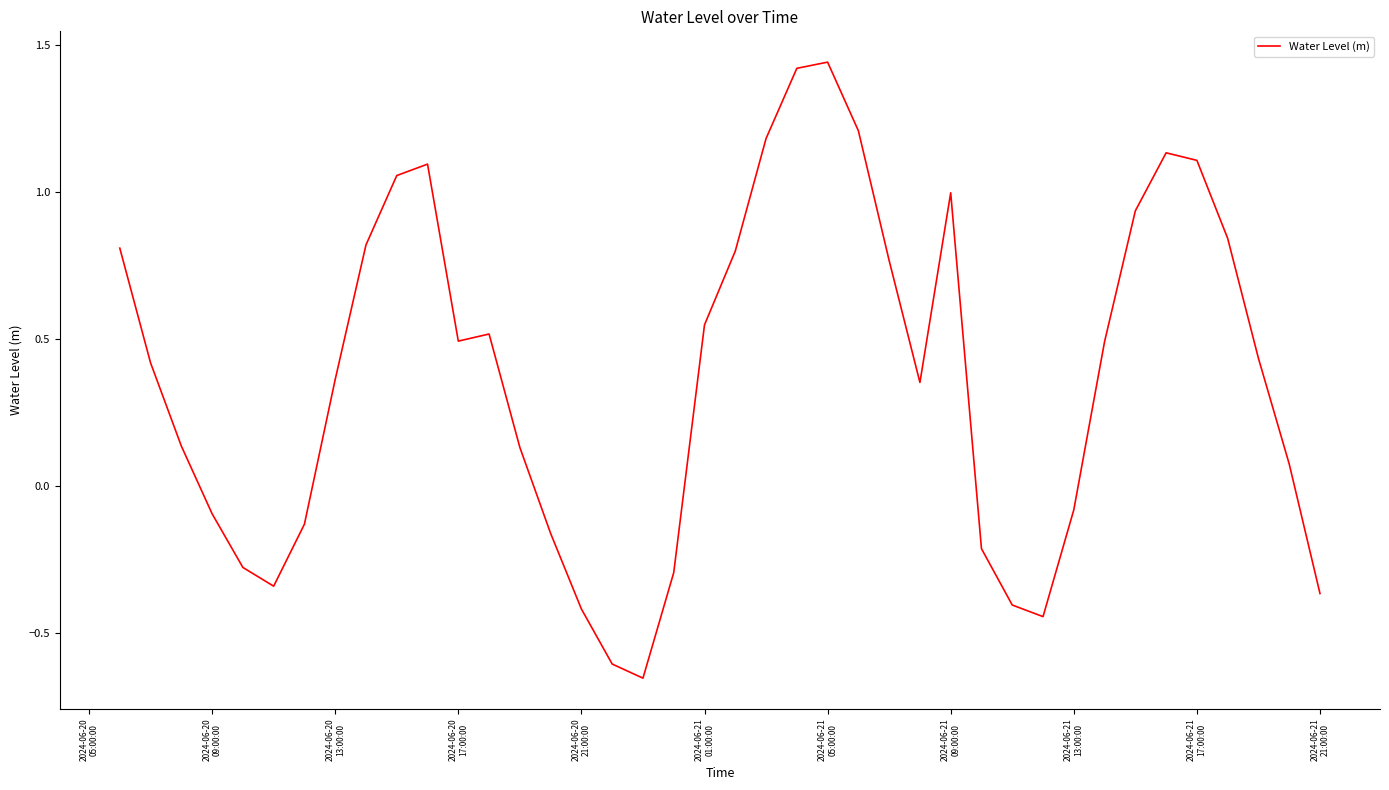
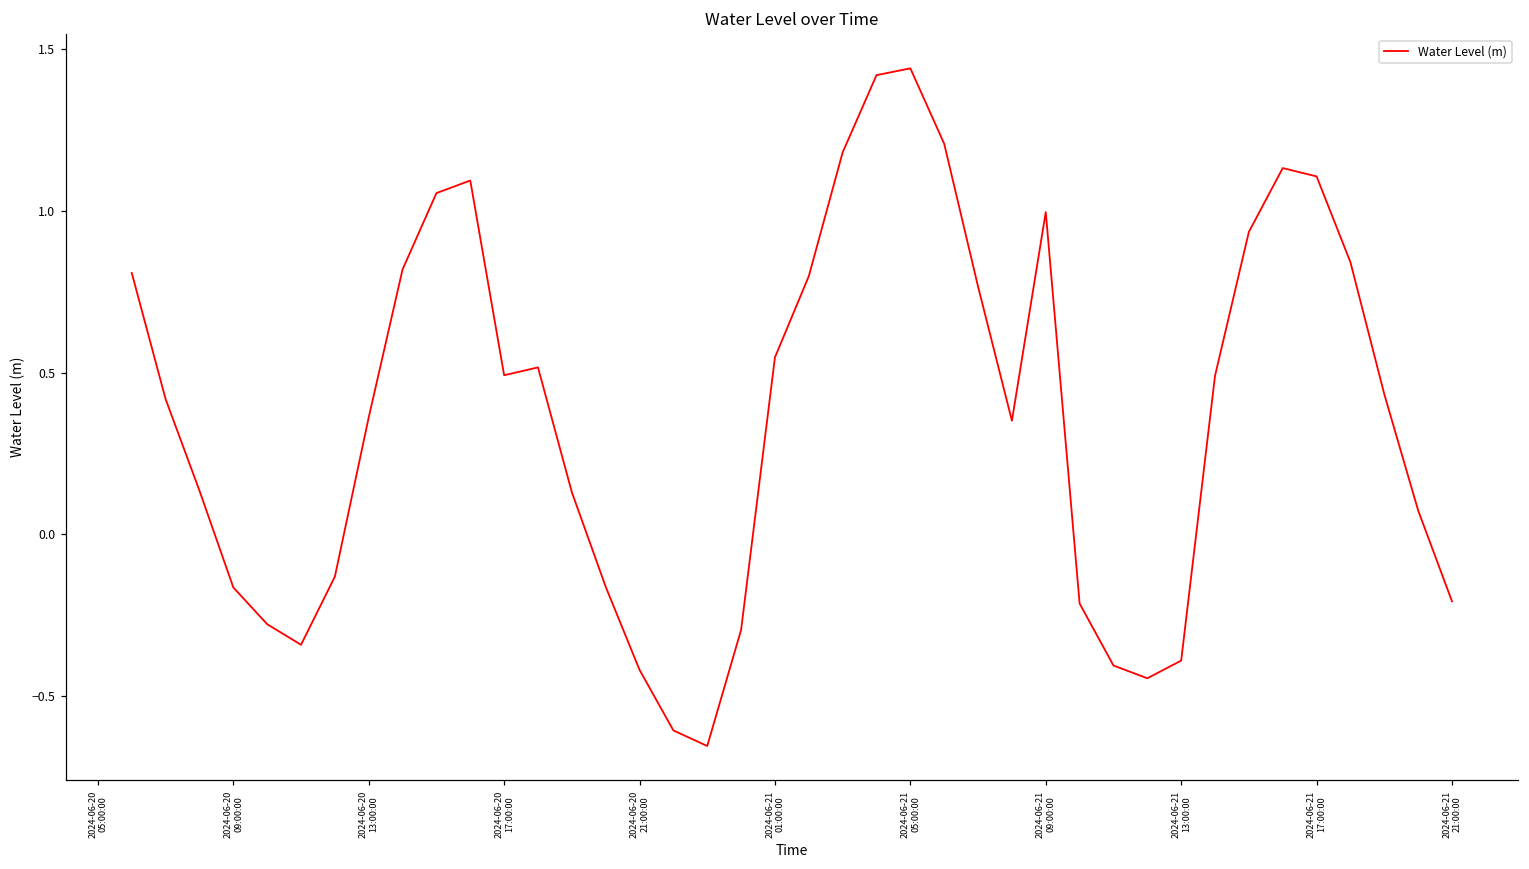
2024-06-20 09:00:00: -0.10 -> -0.16
2024-06-21 13:00:00: -0.08 -> -0.39
2024-06-21 21:00:00: -0.37 -> -0.21
